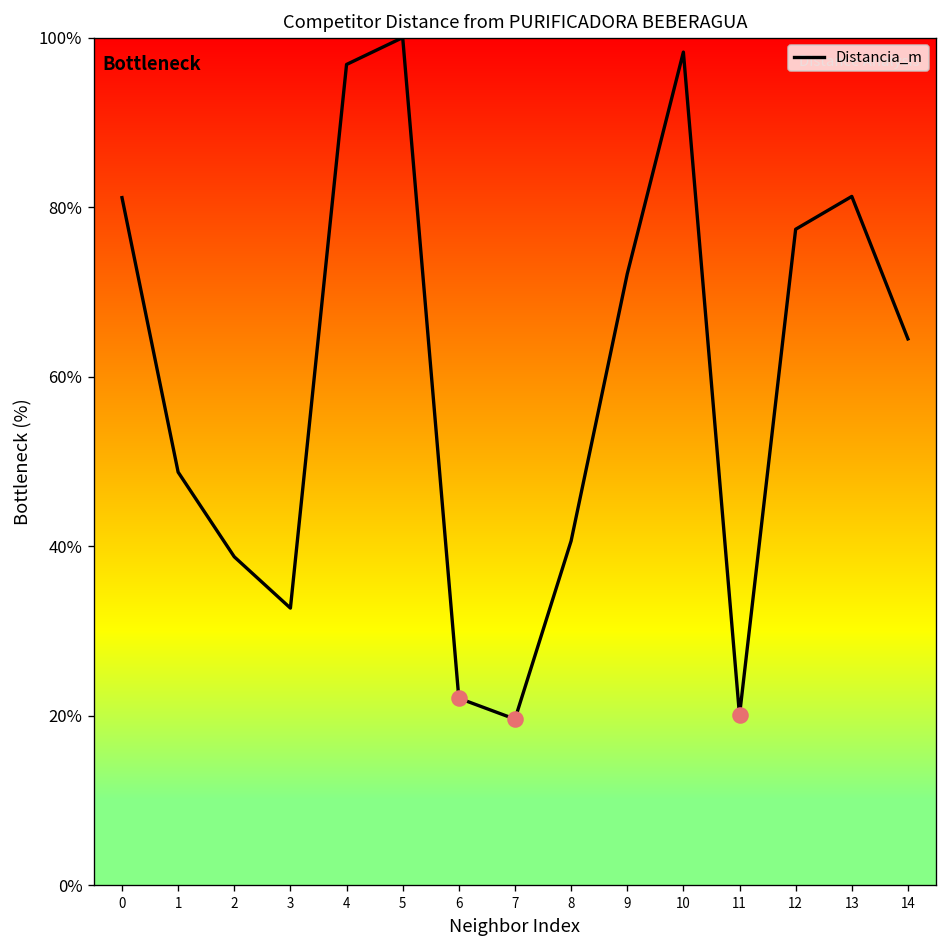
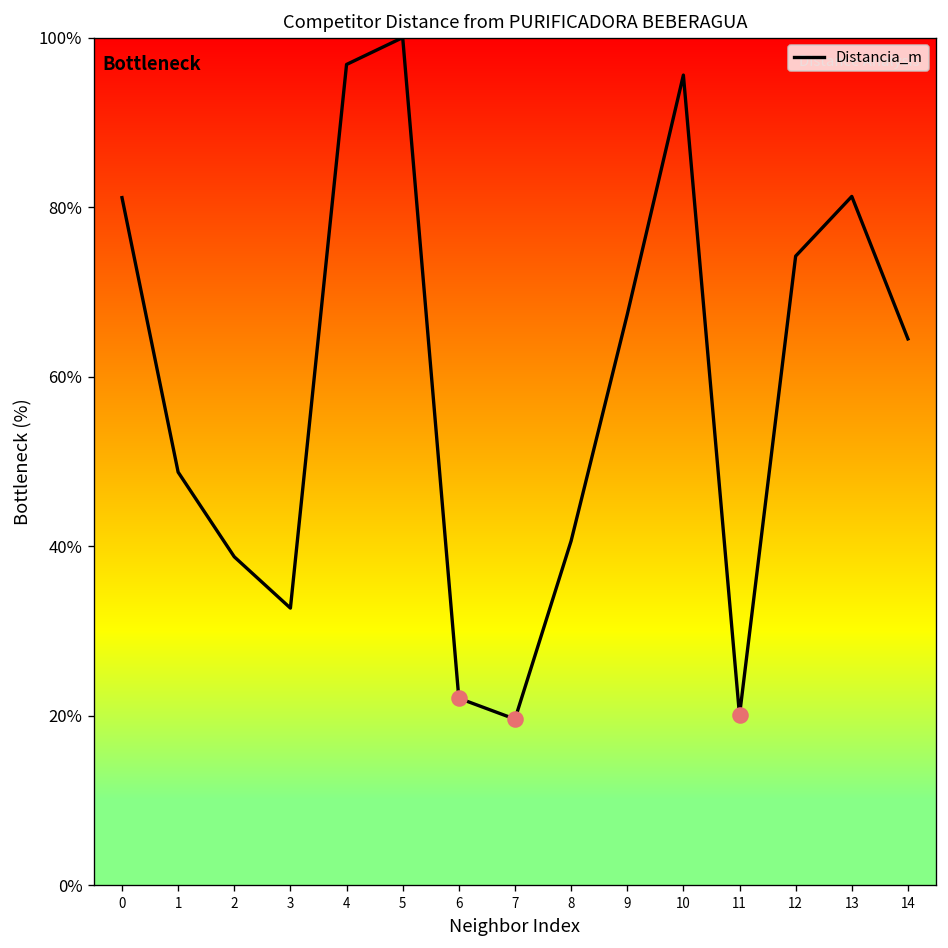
Distancia_m, 9: 72% -> 67%
Distancia_m, 10: 98% -> 96%
Distancia_m, 12: 77% -> 74%
